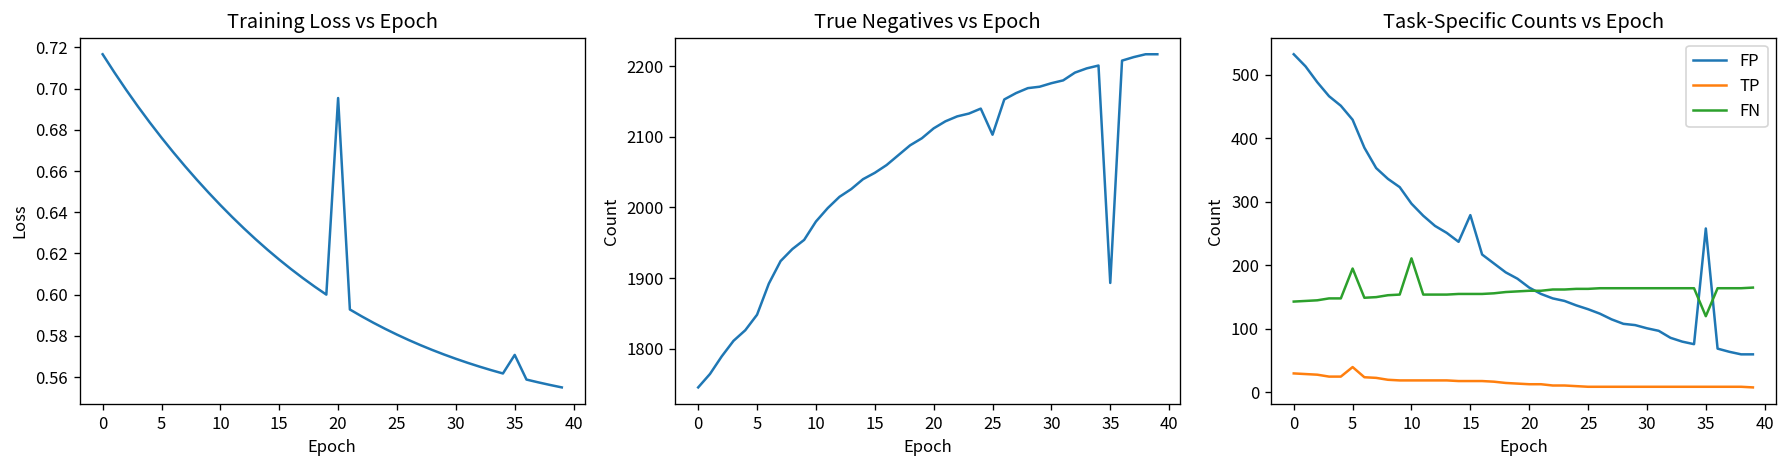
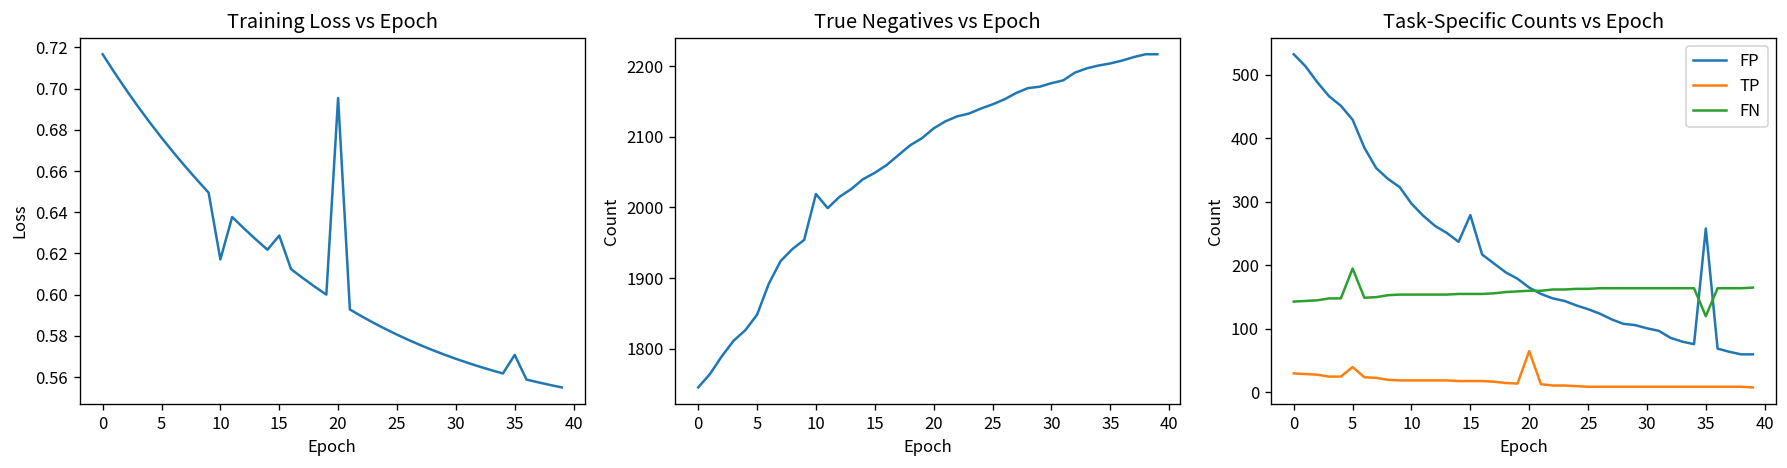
Training Loss vs Epoch, 10: 0.643 -> 0.617
Training Loss vs Epoch, 15: 0.617 -> 0.629
True Negatives vs Epoch, 10: 1980 -> 2020
True Negatives vs Epoch, 25: 2100 -> 2150
True Negatives vs Epoch, 35: 1890 -> 2200
Task-Specific Counts vs Epoch, FN, 10: 210 -> 150
Task-Specific Counts vs Epoch, TP, 20: 10 -> 70
